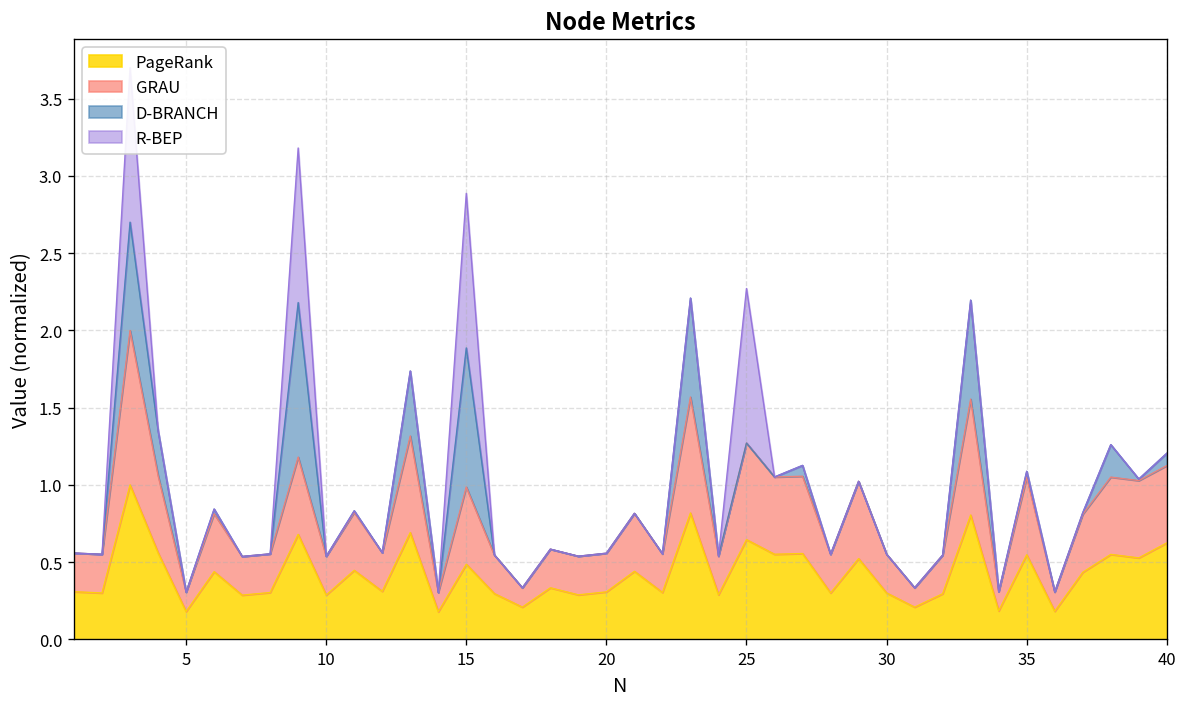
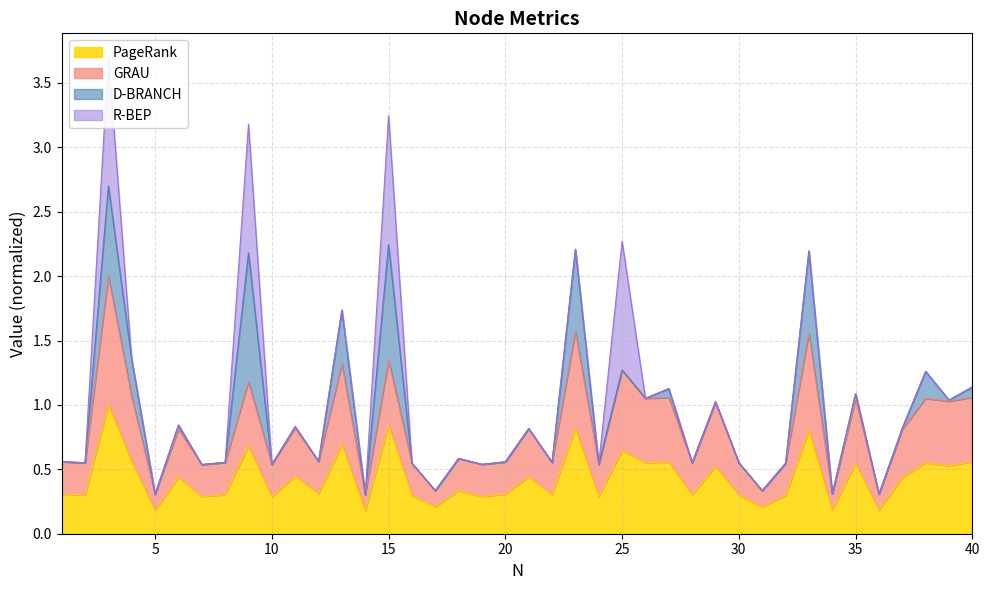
PageRank, 15: 0.49 -> 0.85
PageRank, 40: 0.62 -> 0.56
